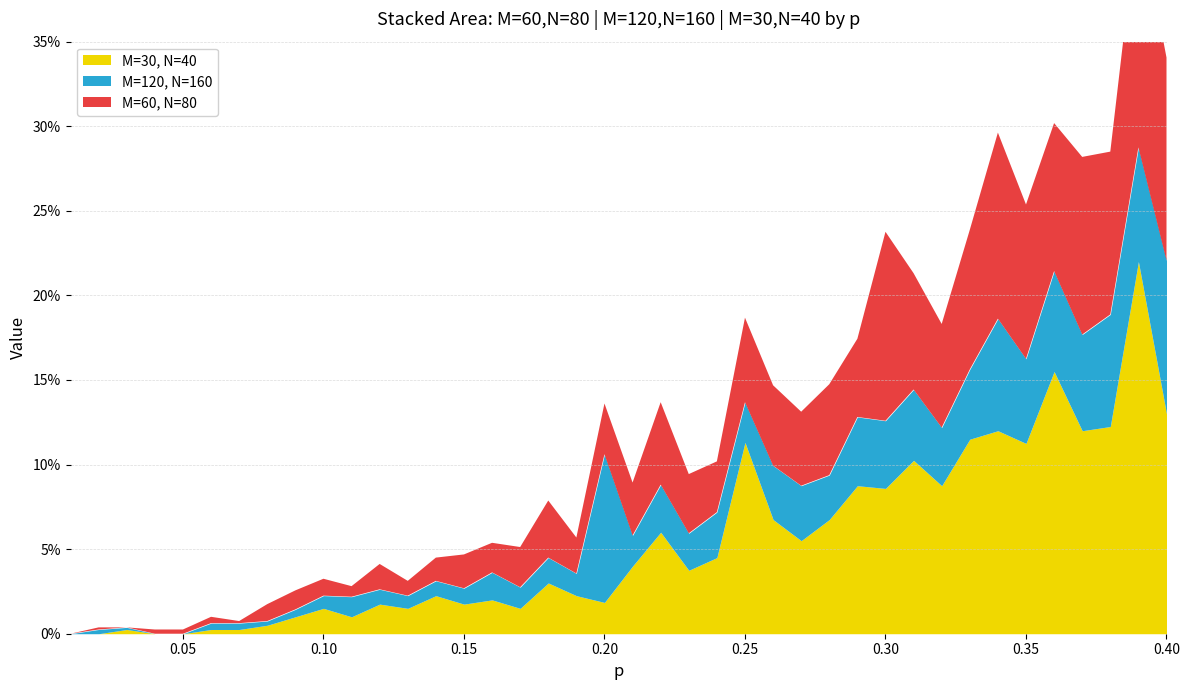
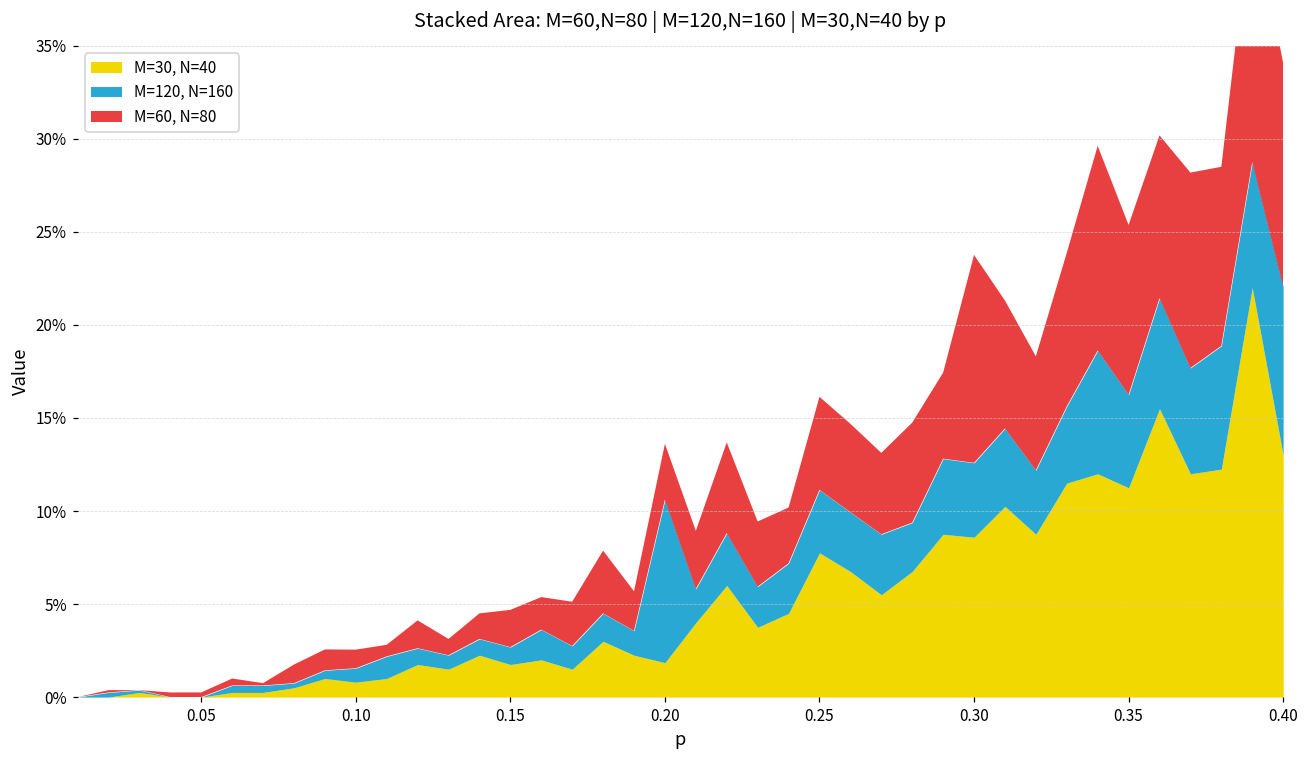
M=30, N=40, 0.10: 1.5% -> 0.8%
M=30, N=40, 0.25: 11.3% -> 7.8%
M=120, N=160, 0.25: 2.4% -> 3.4%
